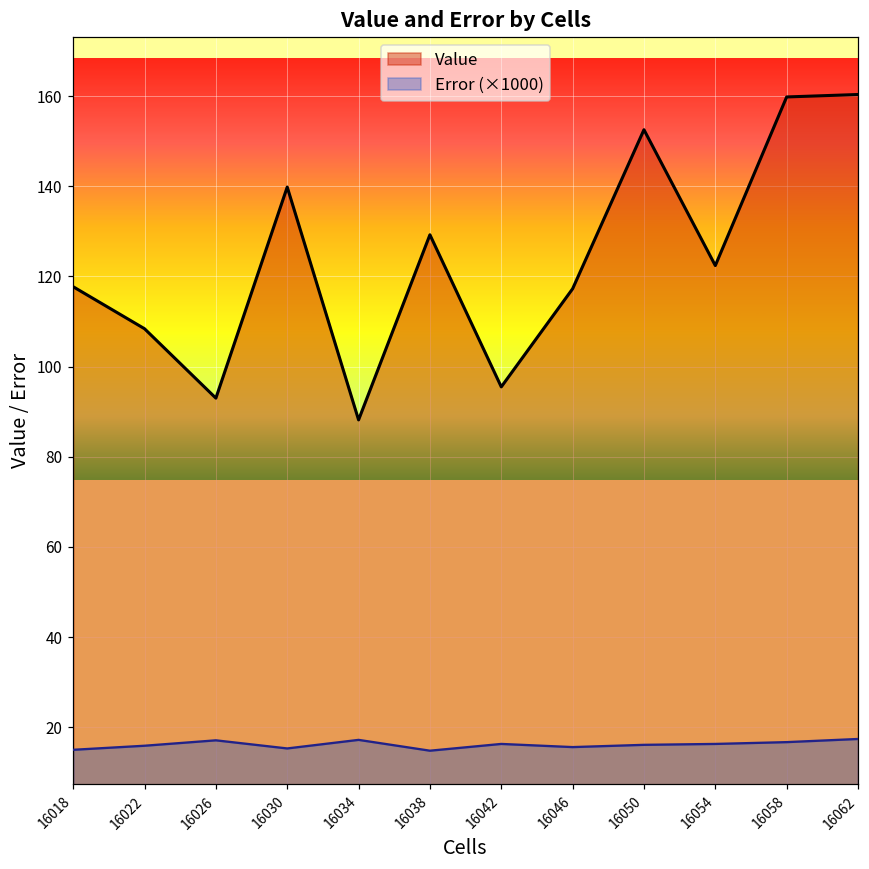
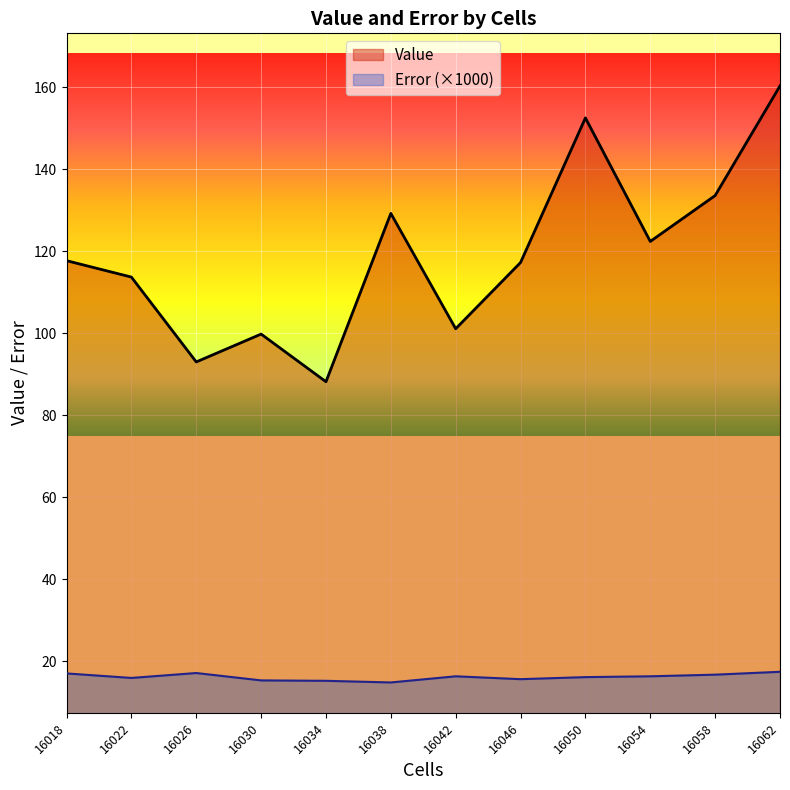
Error (×1000), 16018: 15 -> 17
Value, 16022: 108 -> 114
Value, 16030: 140 -> 100
Error (×1000), 16034: 17 -> 15
Value, 16042: 95 -> 101
Value, 16058: 160 -> 134
